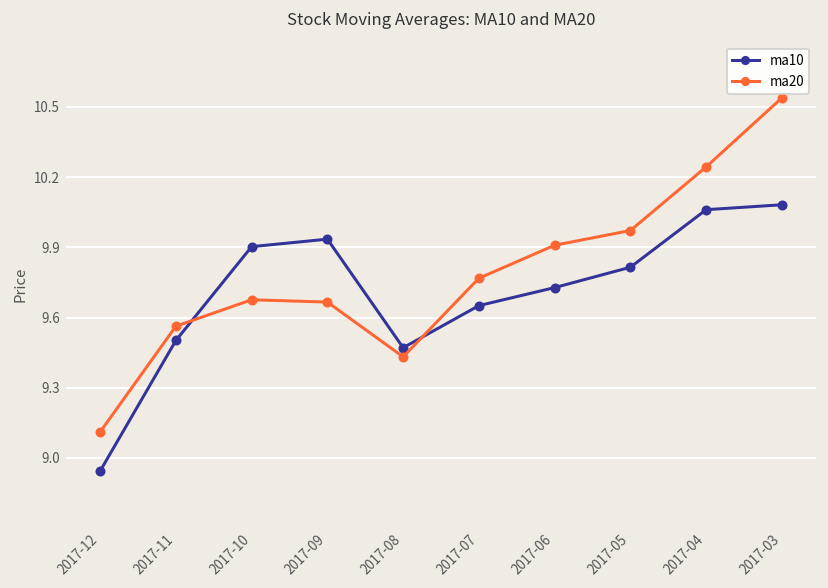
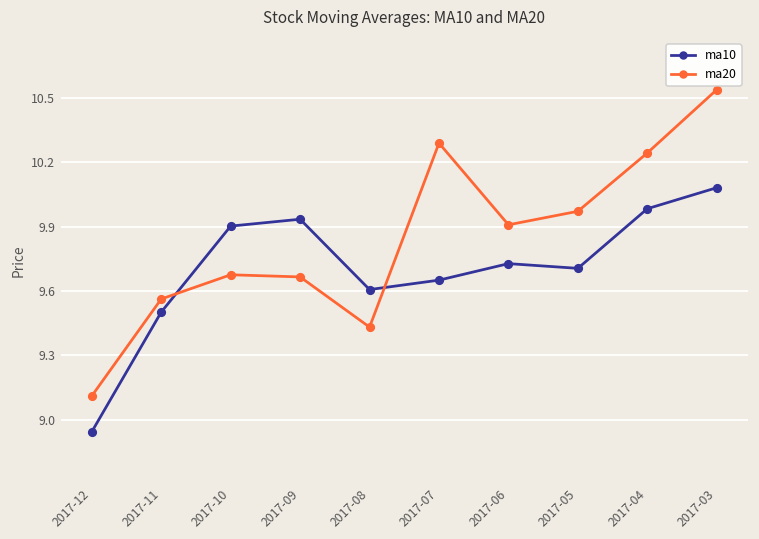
ma10, 2017-08: 9.47 -> 9.61
ma20, 2017-07: 9.77 -> 10.29
ma10, 2017-05: 9.82 -> 9.71
ma10, 2017-04: 10.06 -> 9.98
